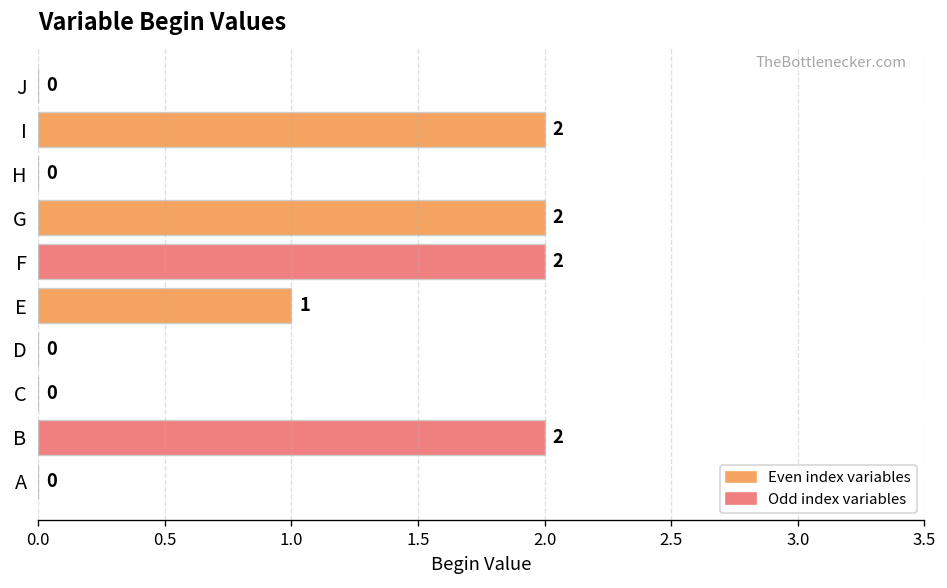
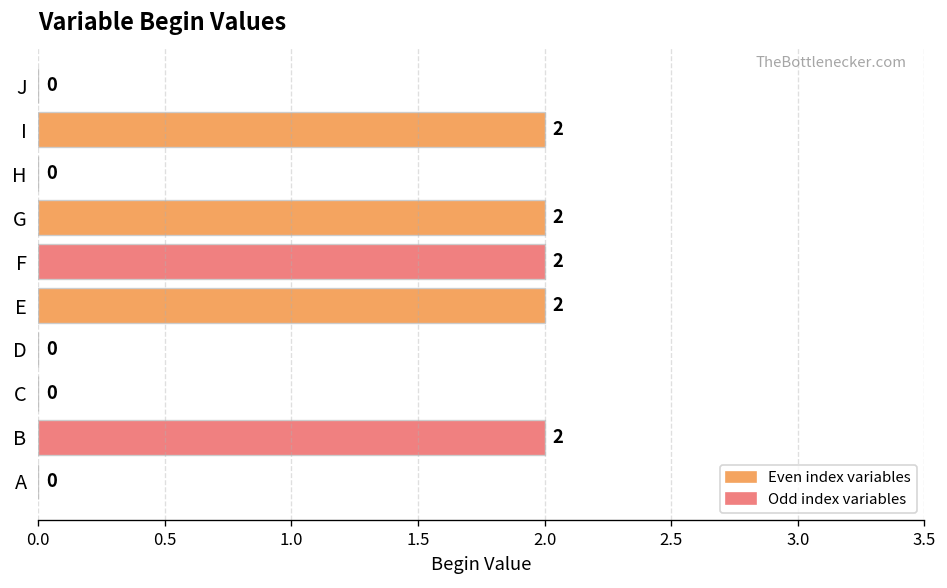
E: 1 -> 2
